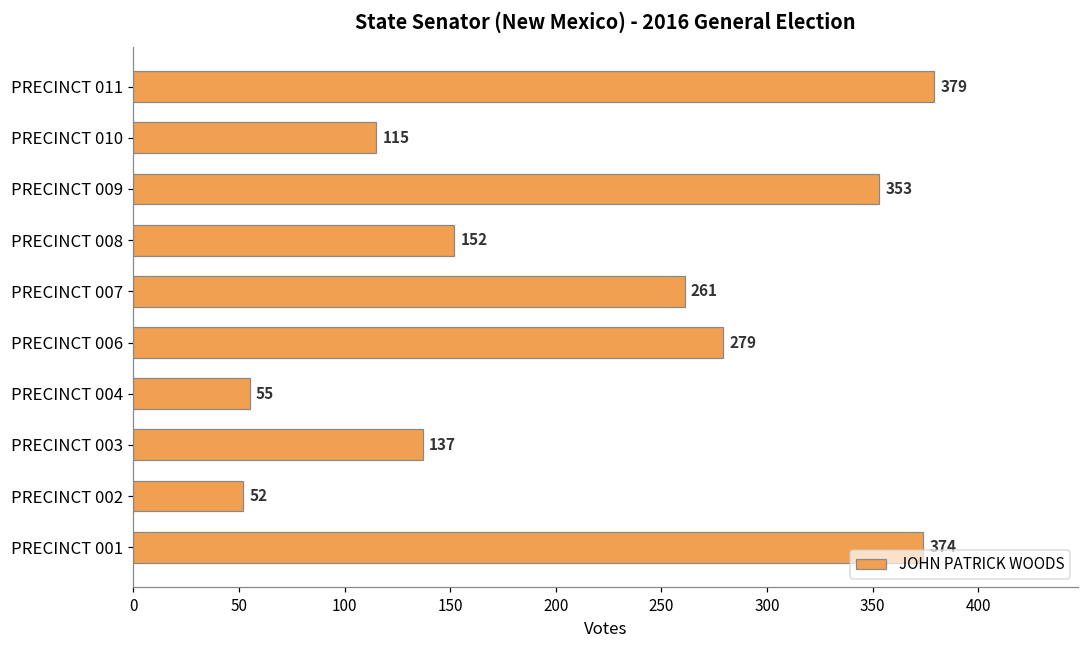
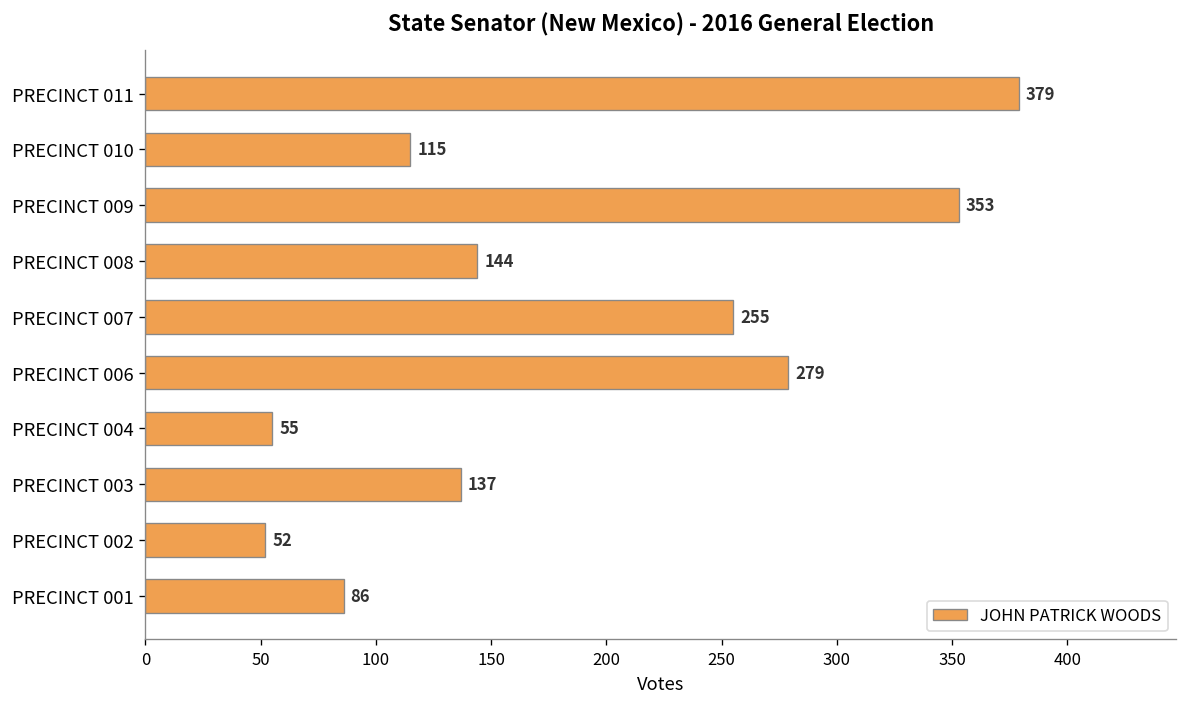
PRECINCT 008: 152 -> 144
PRECINCT 007: 261 -> 255
PRECINCT 001: 374 -> 86
